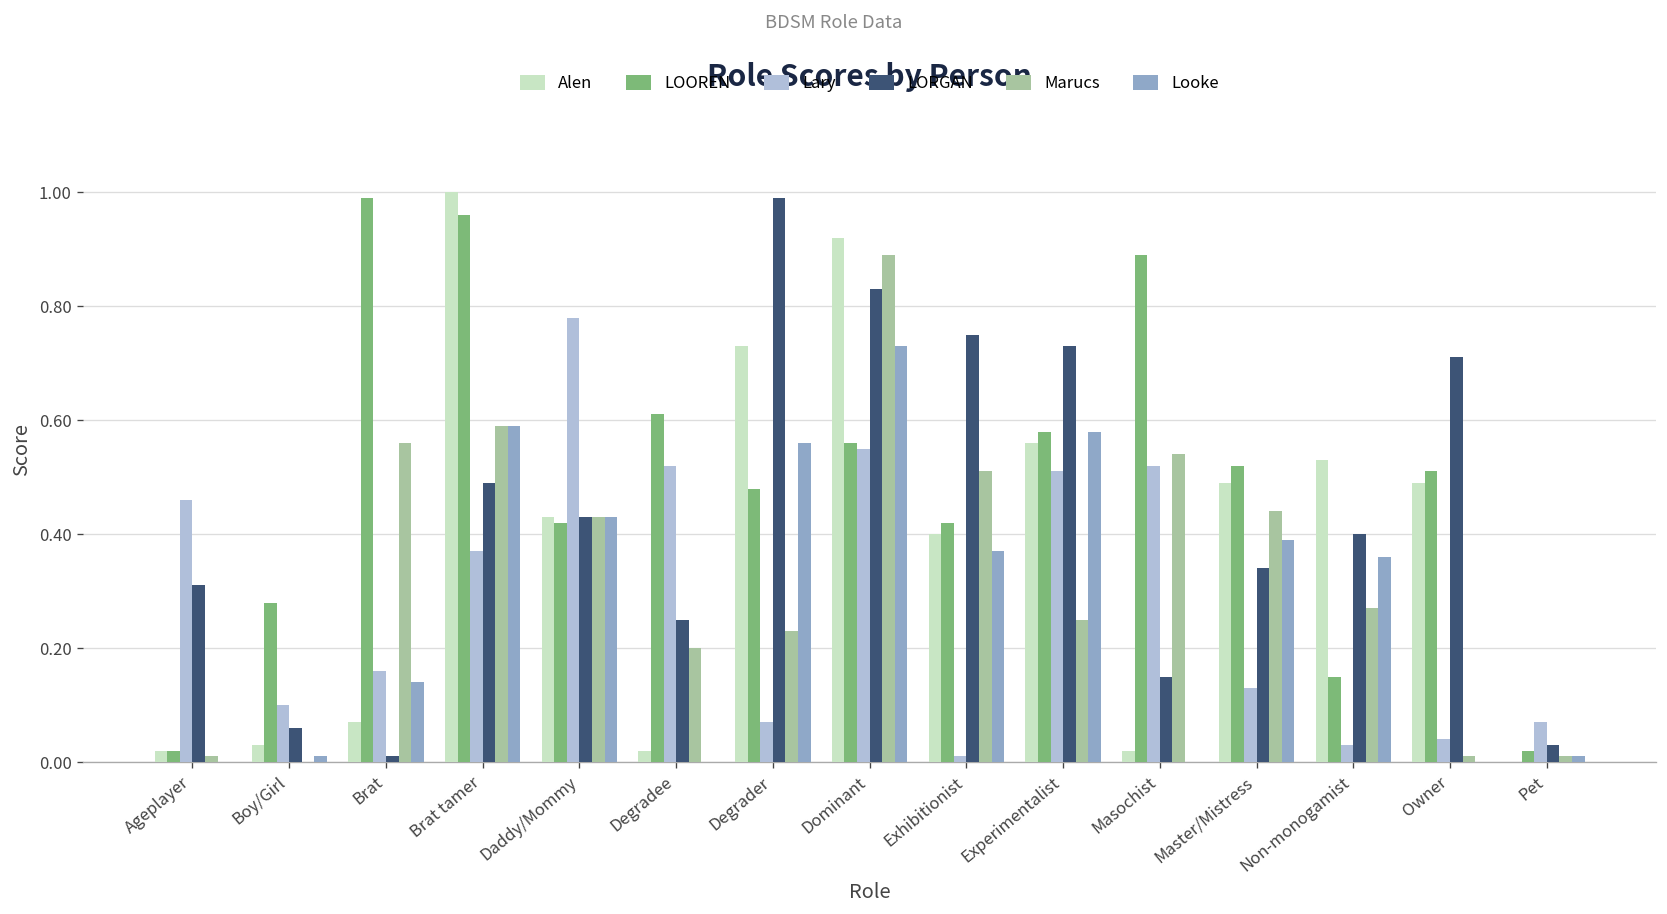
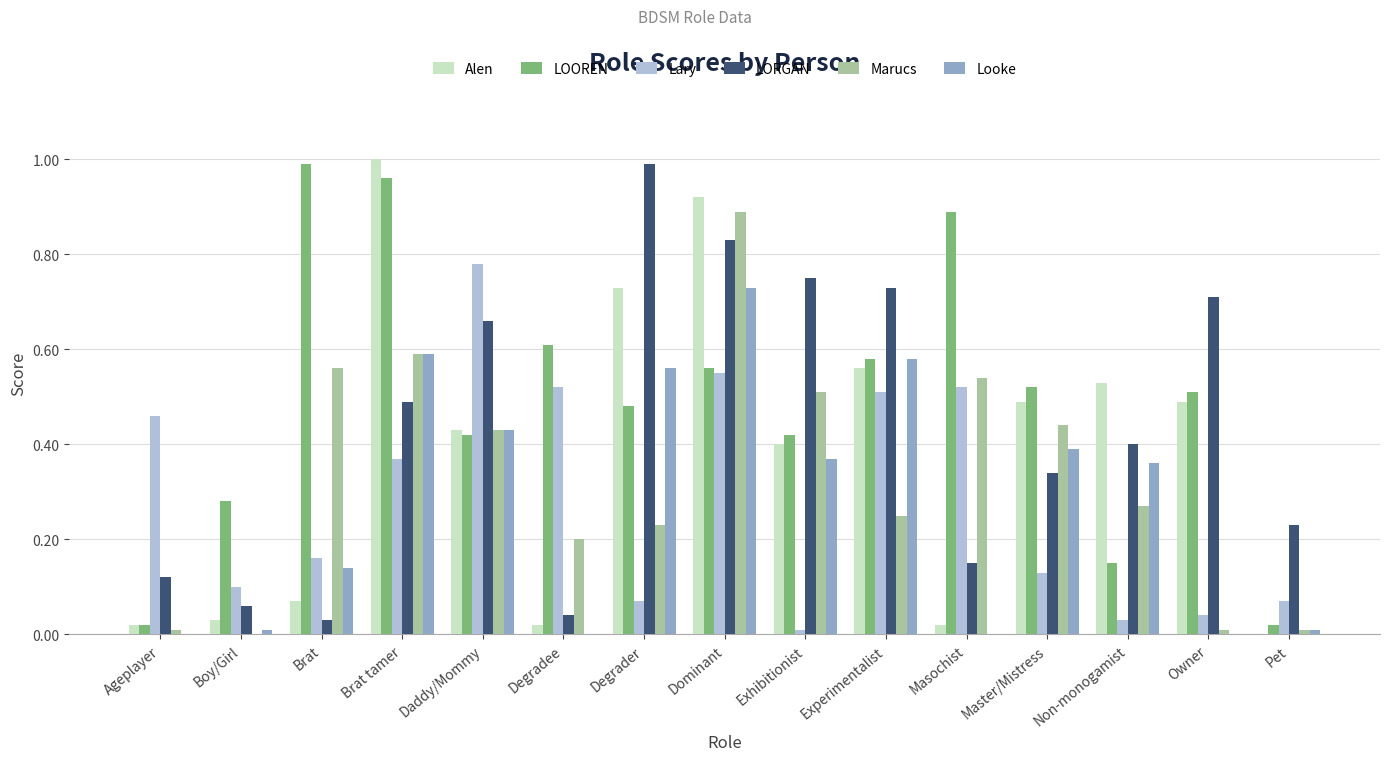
LORGAN, Ageplayer: 0.31 -> 0.12
LORGAN, Brat: 0.01 -> 0.03
LORGAN, Daddy/Mommy: 0.43 -> 0.66
LORGAN, Degradee: 0.25 -> 0.04
LORGAN, Pet: 0.03 -> 0.23
